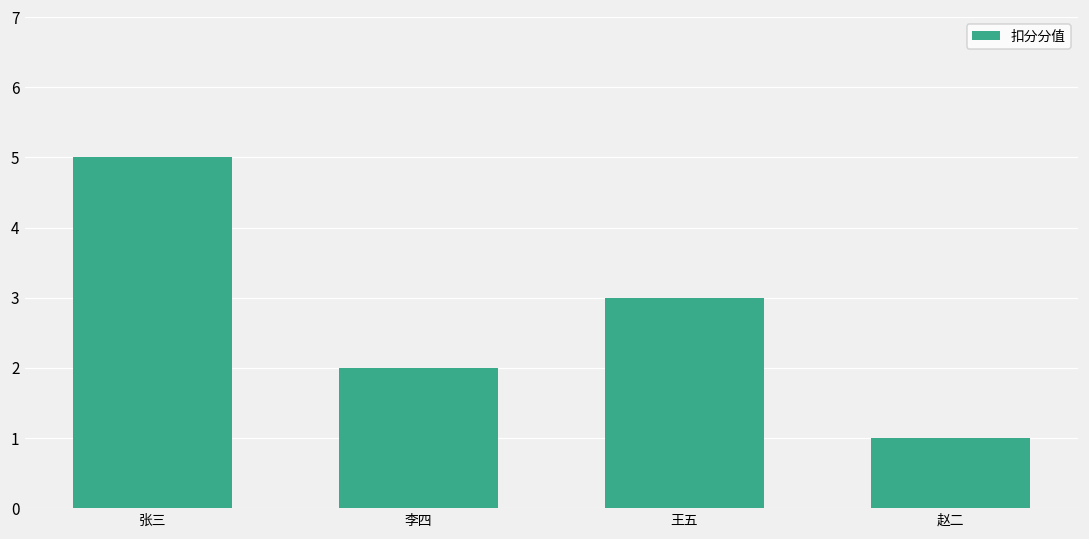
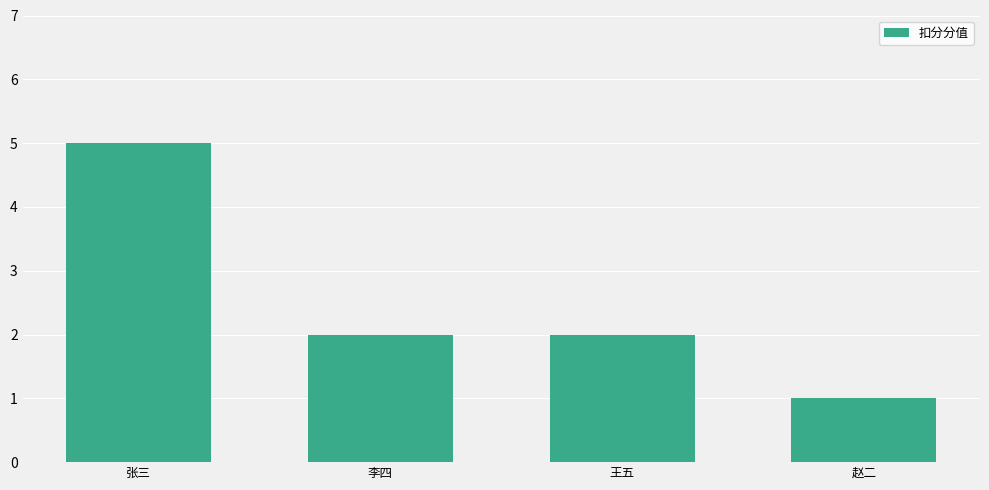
王五: 3 -> 2
